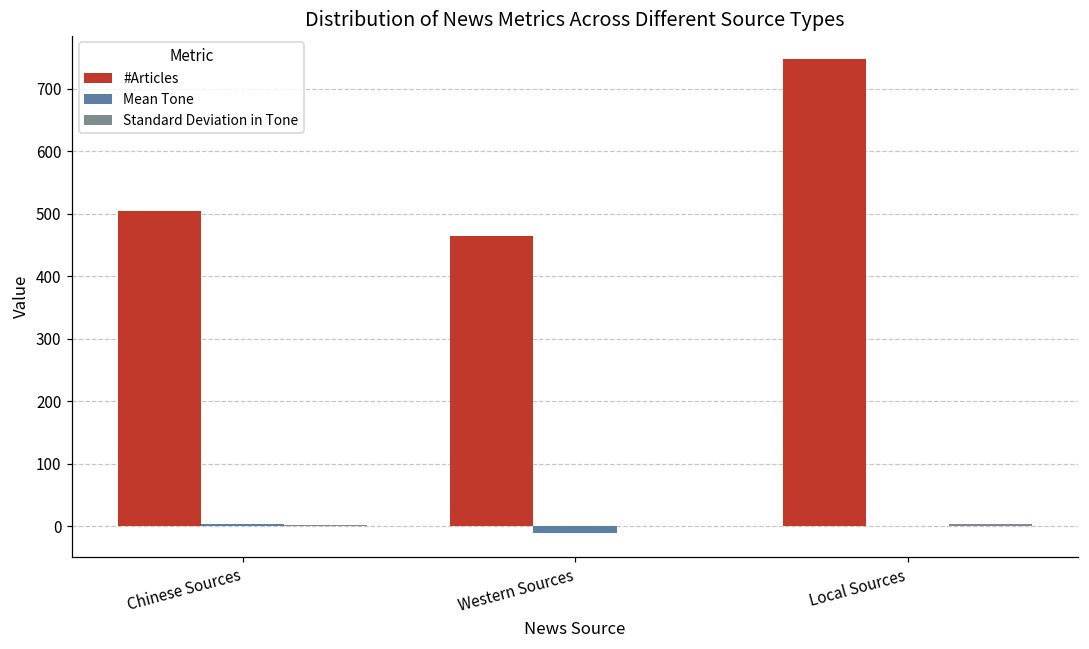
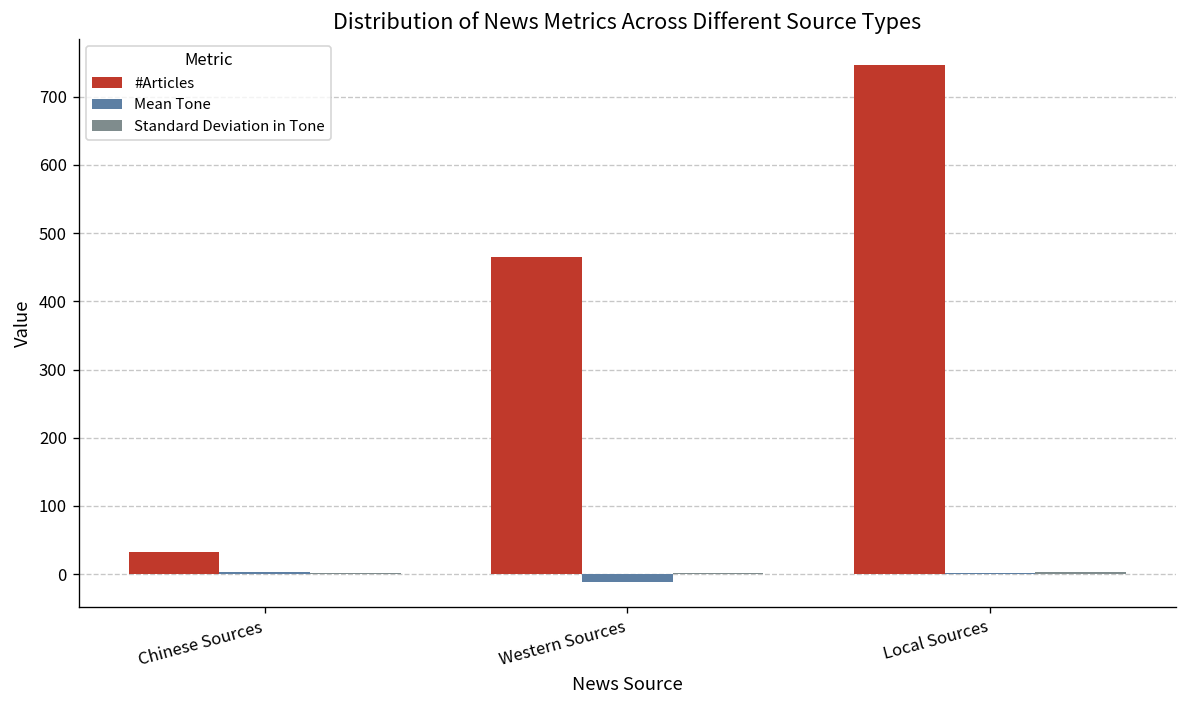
#Articles, Chinese Sources: 500 -> 30
